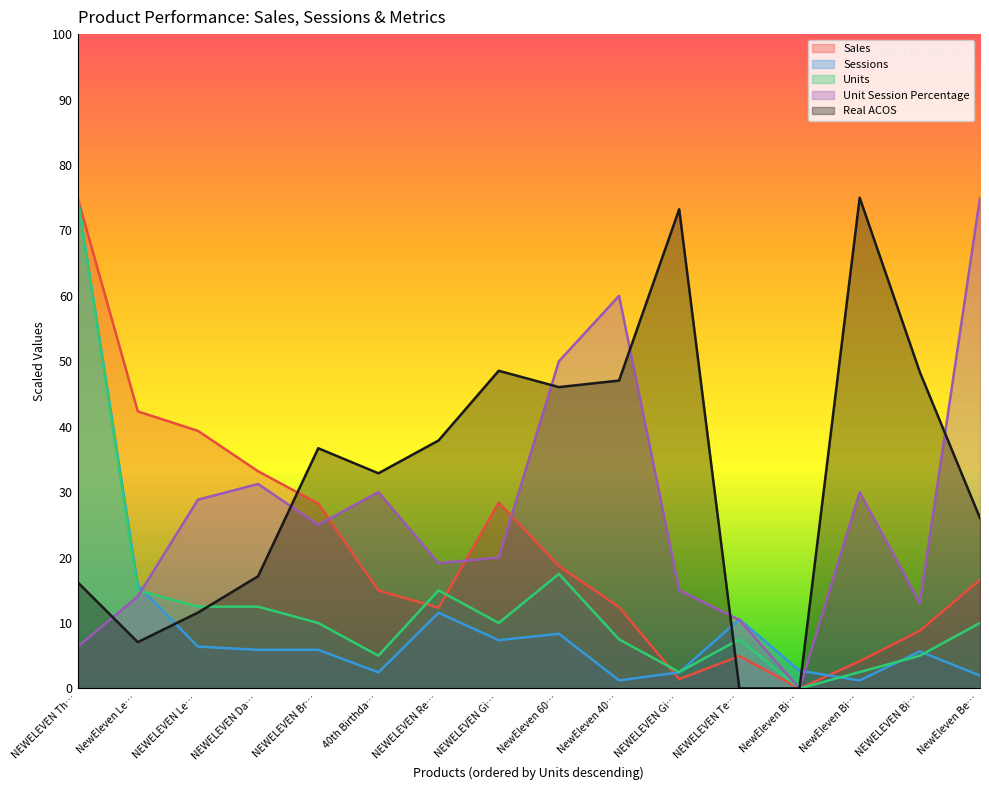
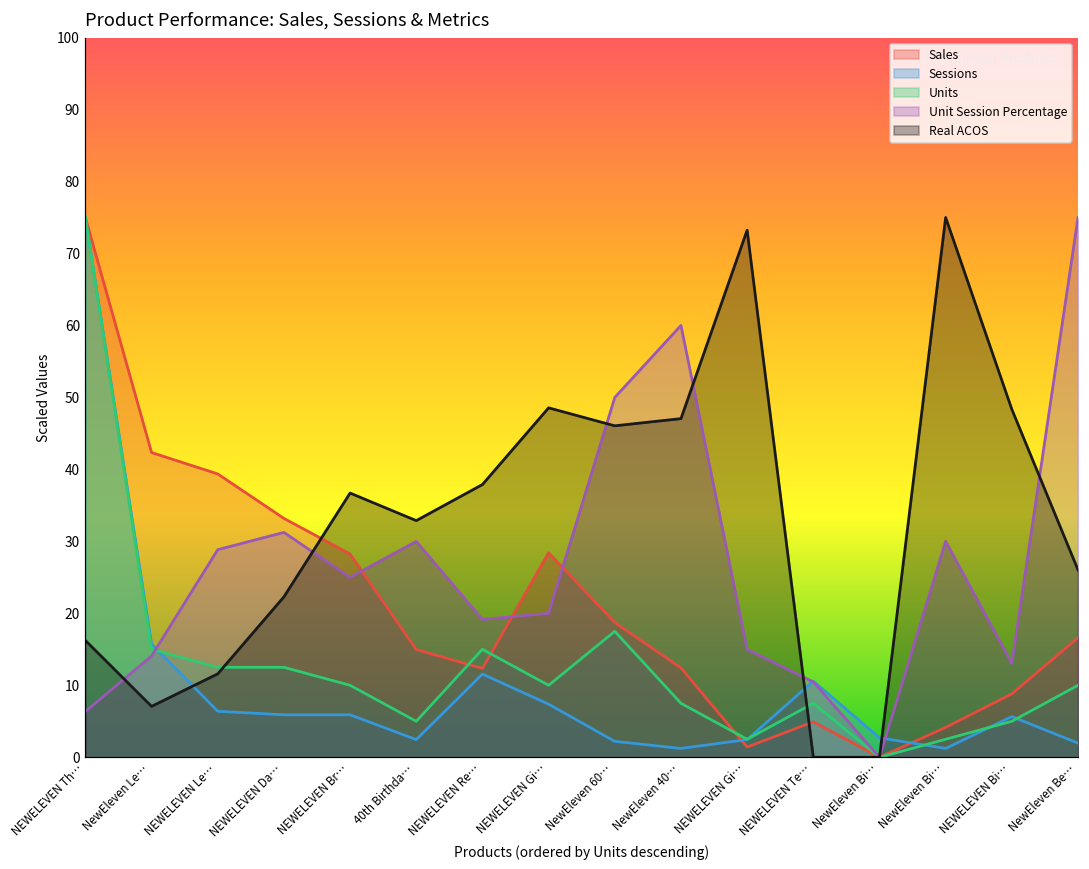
Real ACOS, NEWELEVEN Da…: 17 -> 22
Sessions, NewEleven 60…: 8 -> 2
